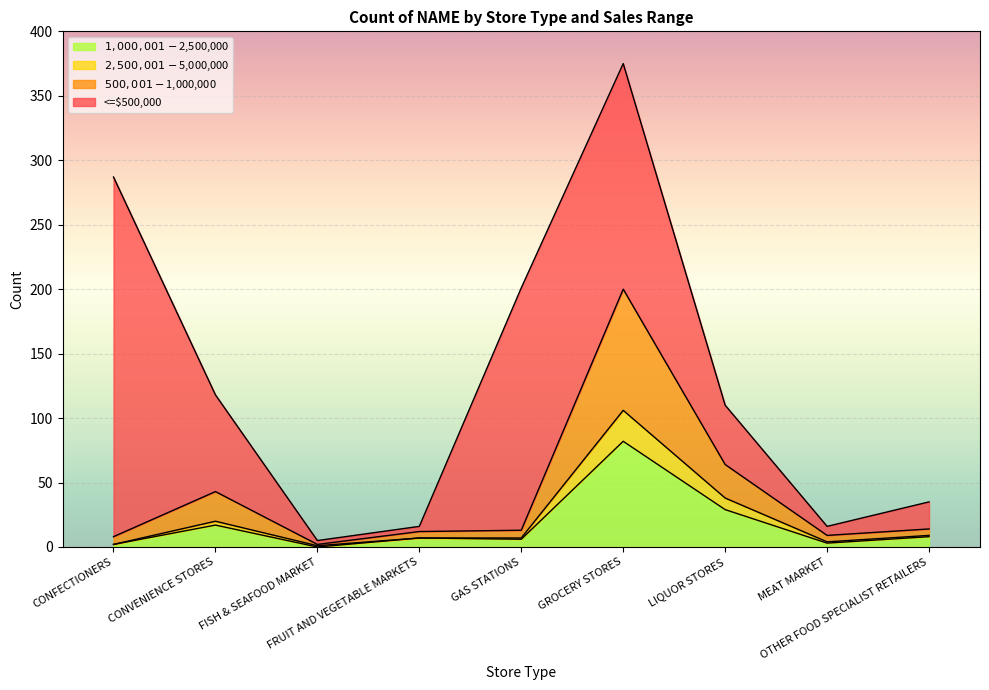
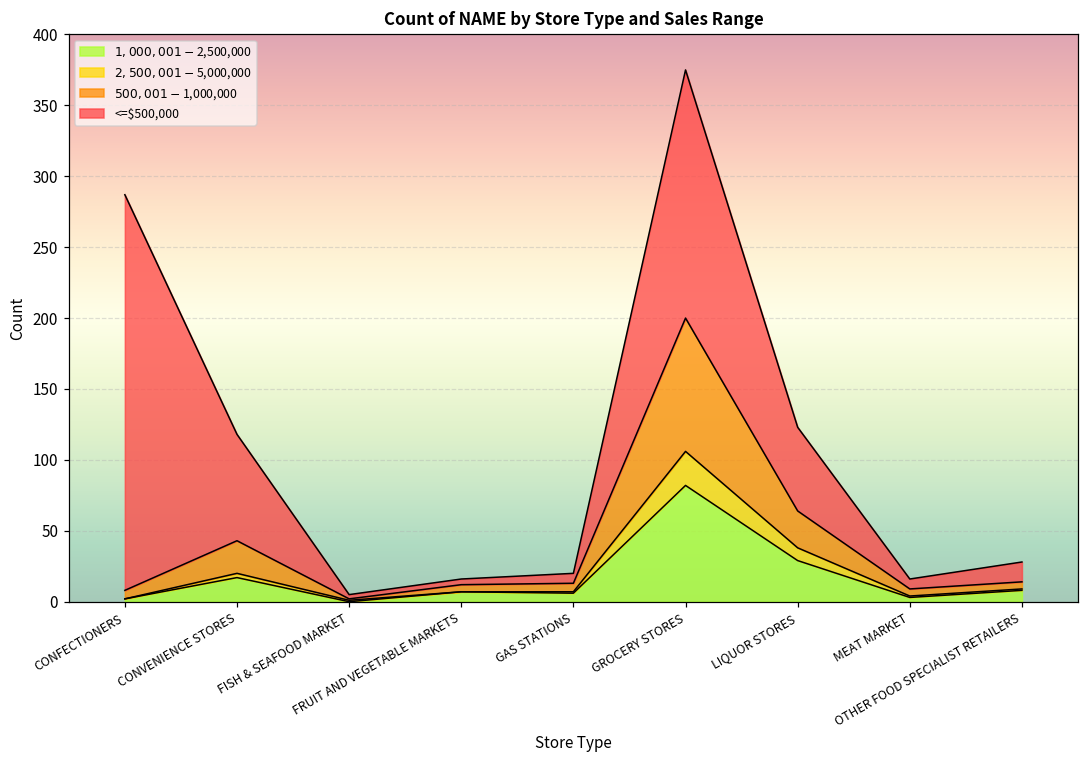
<=$500,000, GAS STATIONS: 188 -> 7
<=$500,000, LIQUOR STORES: 46 -> 59
<=$500,000, OTHER FOOD SPECIALIST RETAILERS: 21 -> 14
